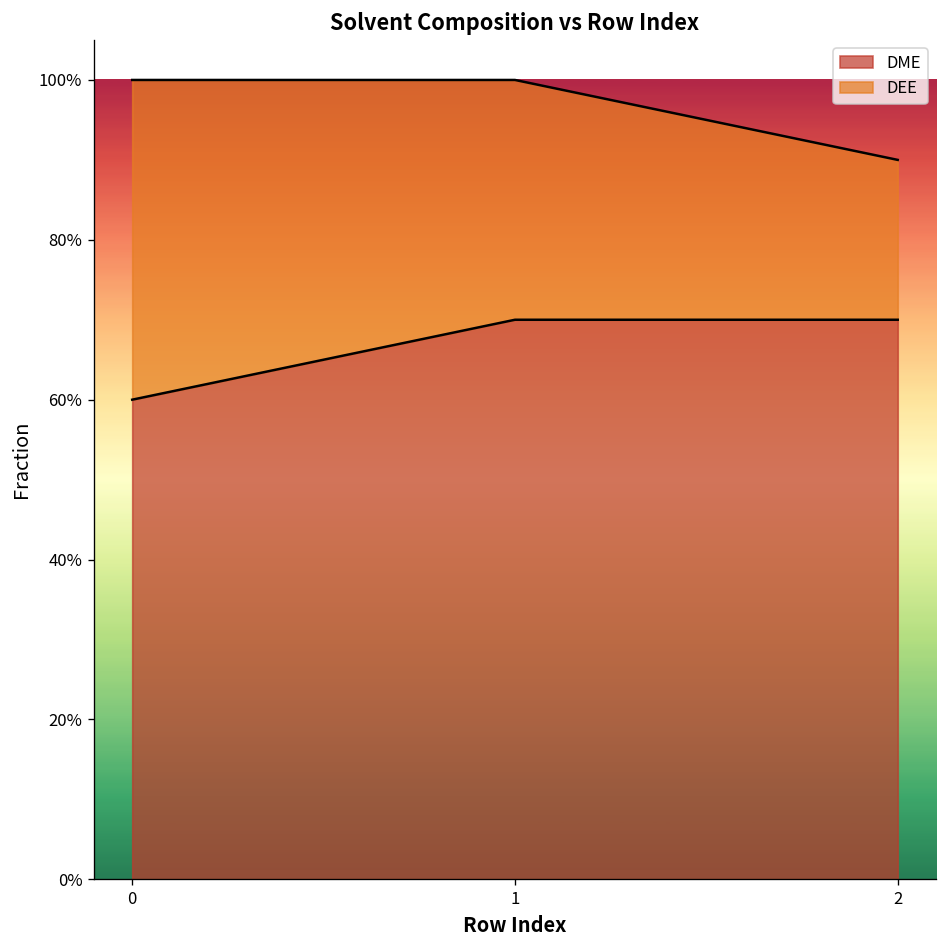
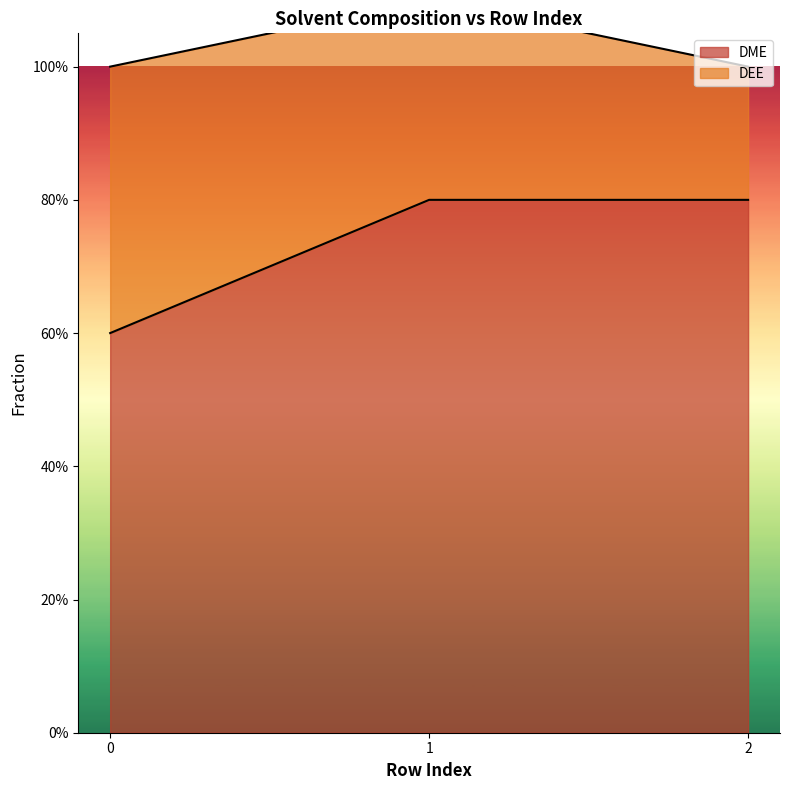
DME, 1: 70% -> 80%
DME, 2: 70% -> 80%
